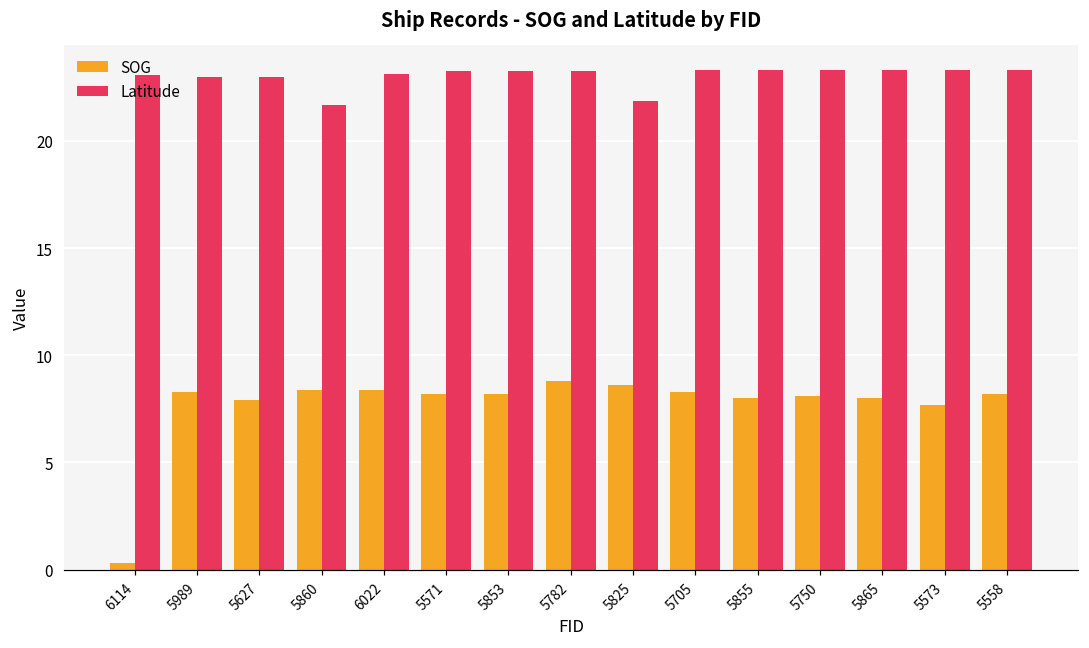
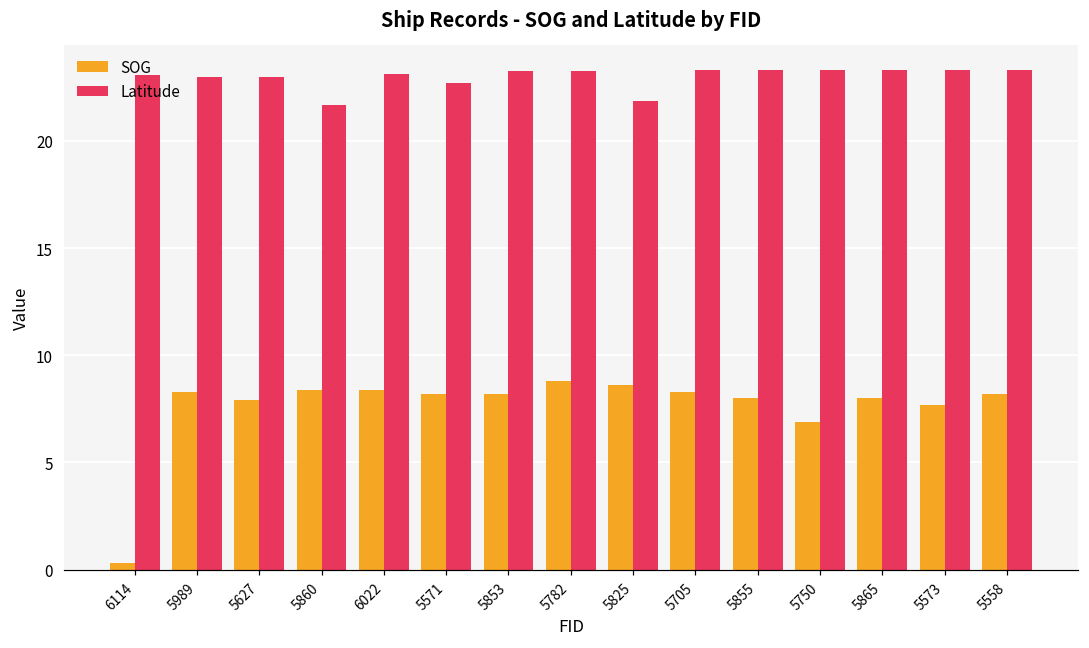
Latitude, 5571: 23.3 -> 22.7
SOG, 5750: 8.1 -> 6.9
